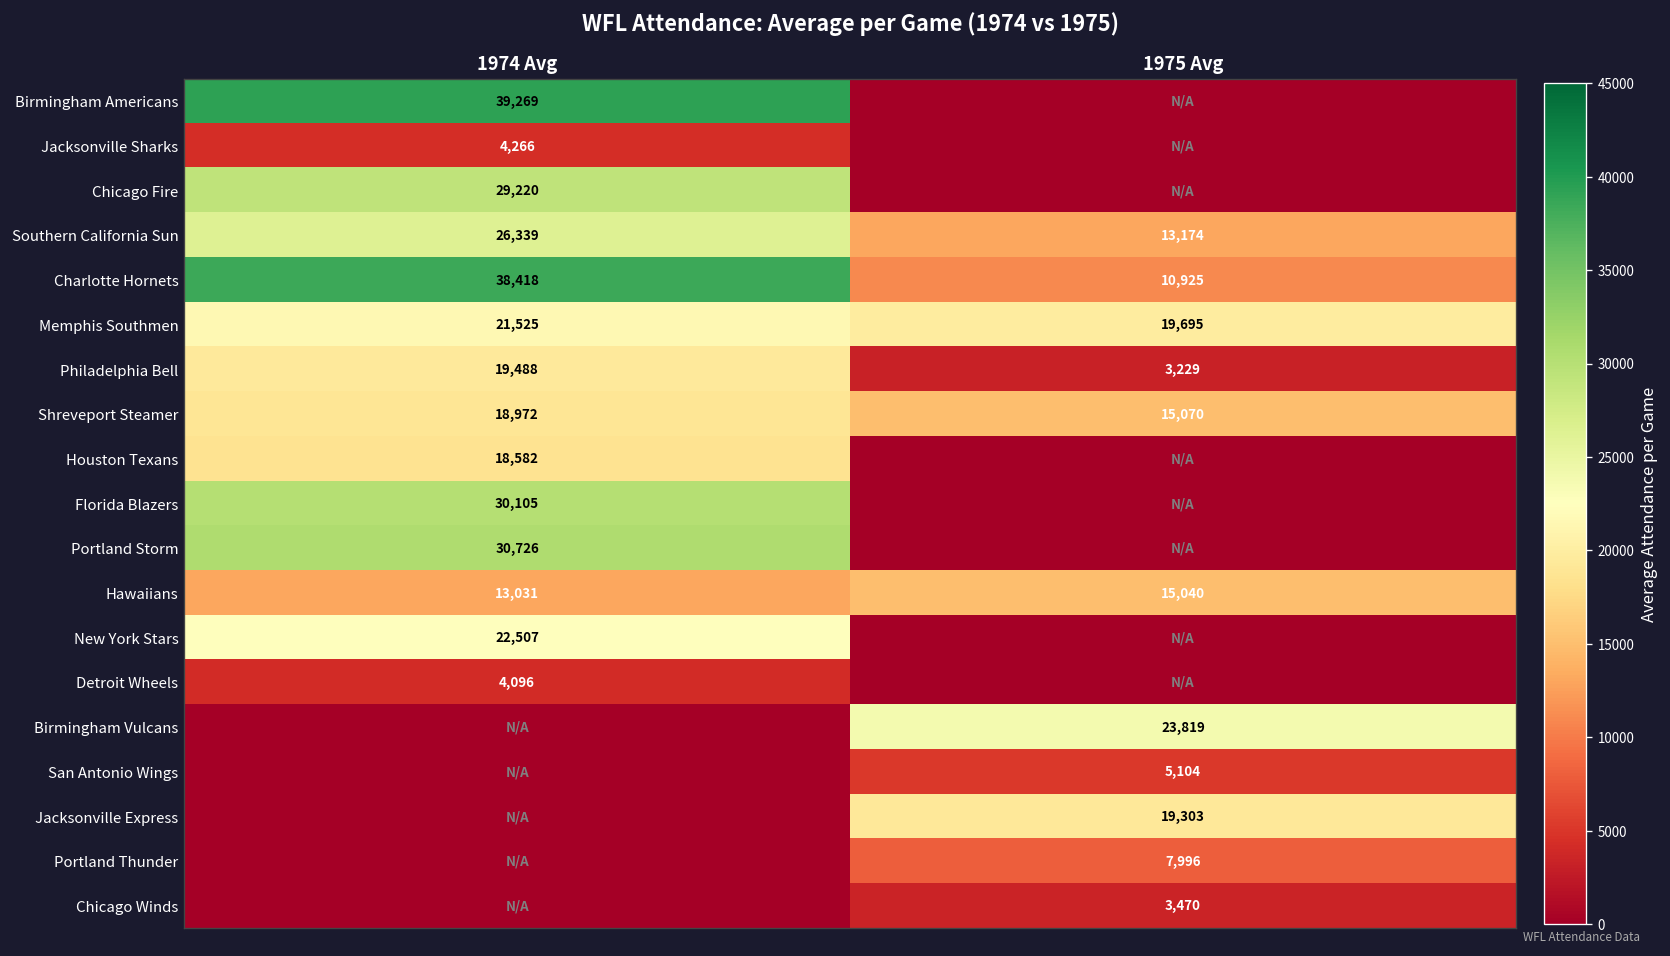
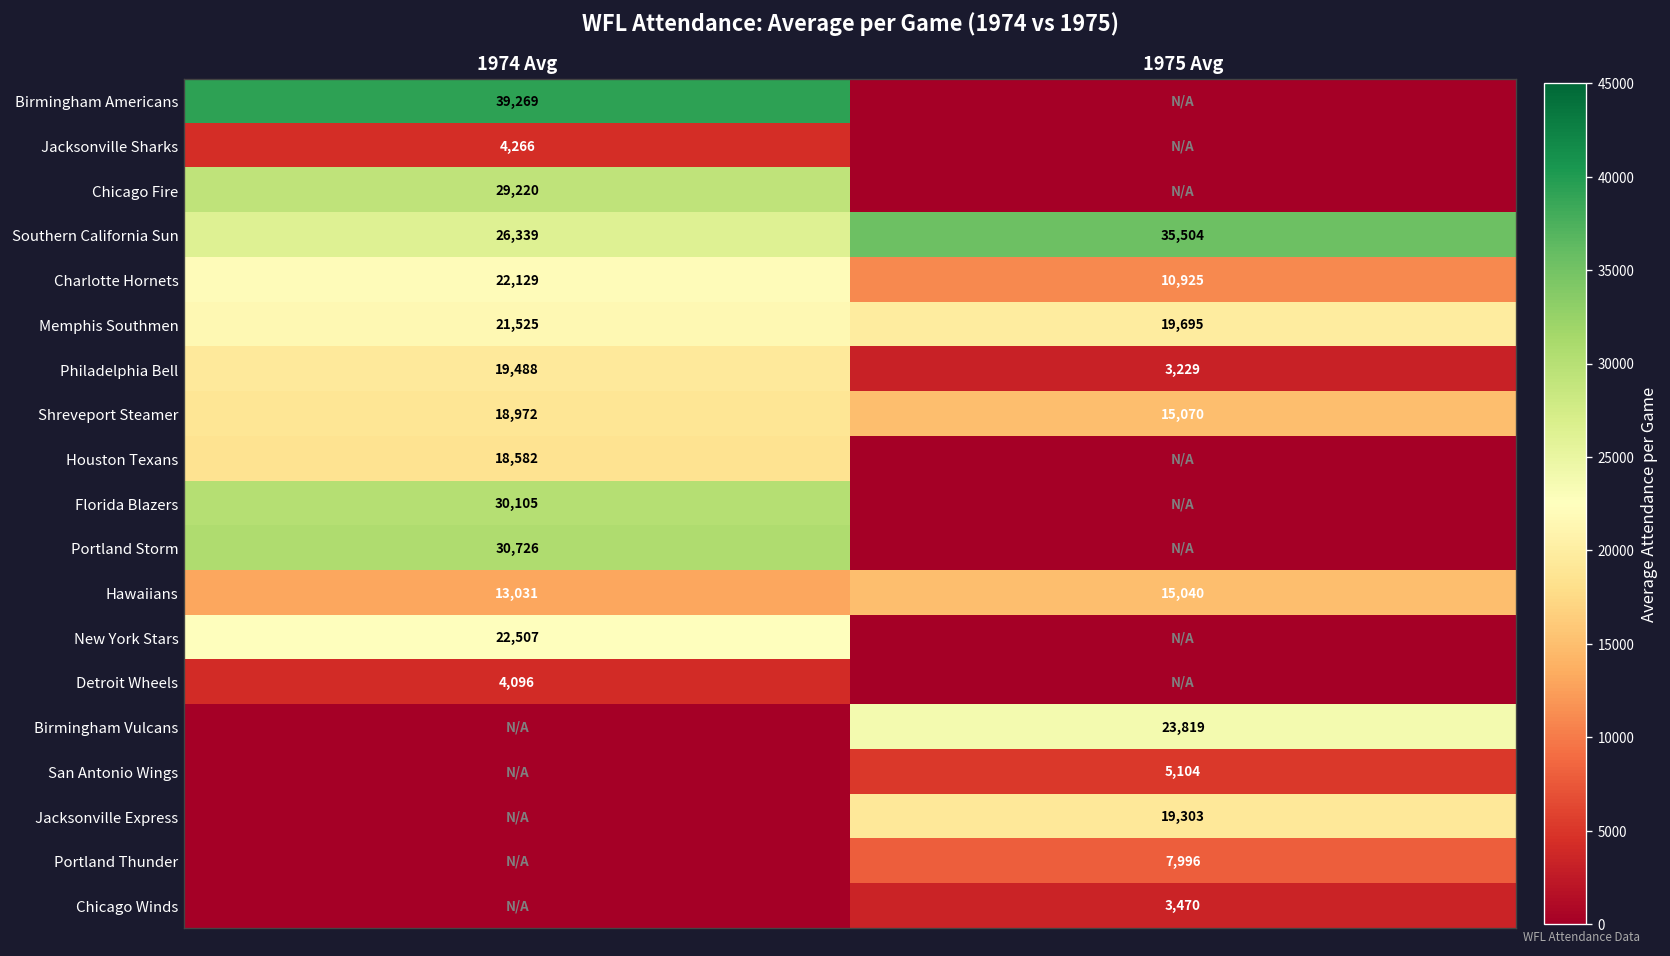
Southern California Sun, 1975 Avg: 13,174 -> 35,504
Charlotte Hornets, 1974 Avg: 38,418 -> 22,129
